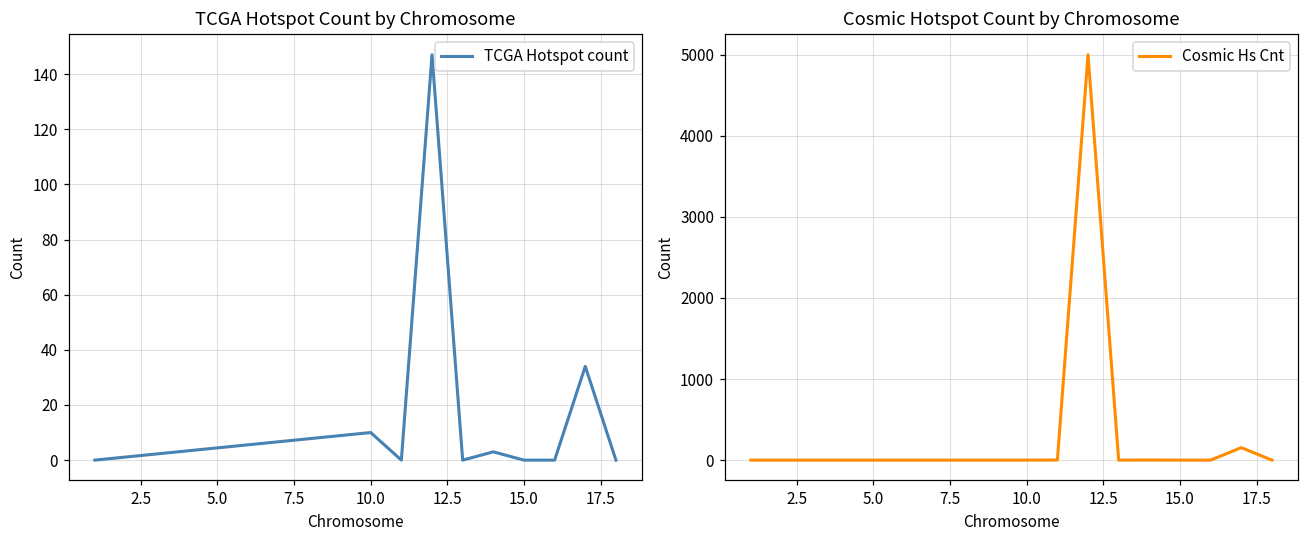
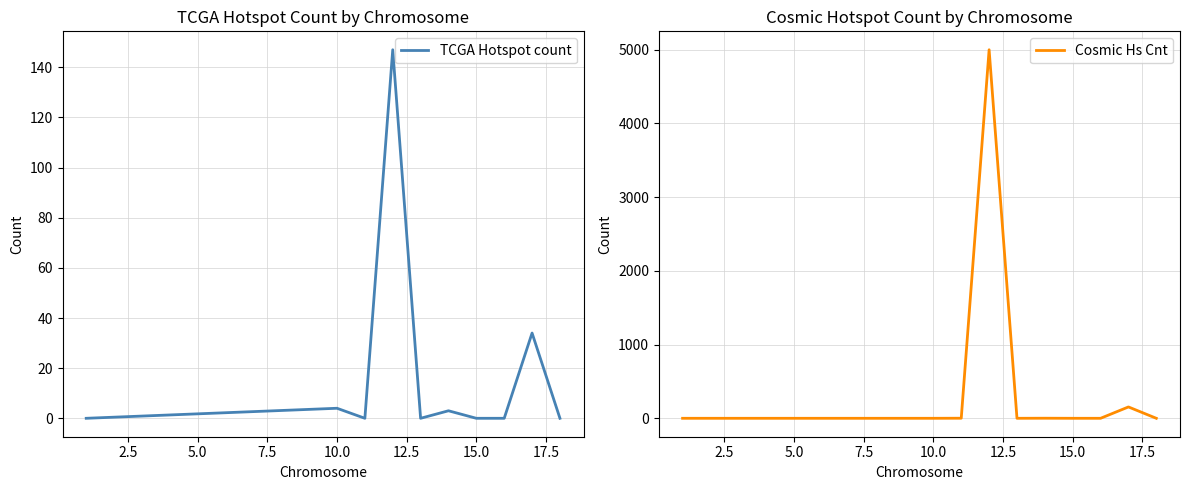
TCGA Hotspot Count by Chromosome, 10.0: 10 -> 4
